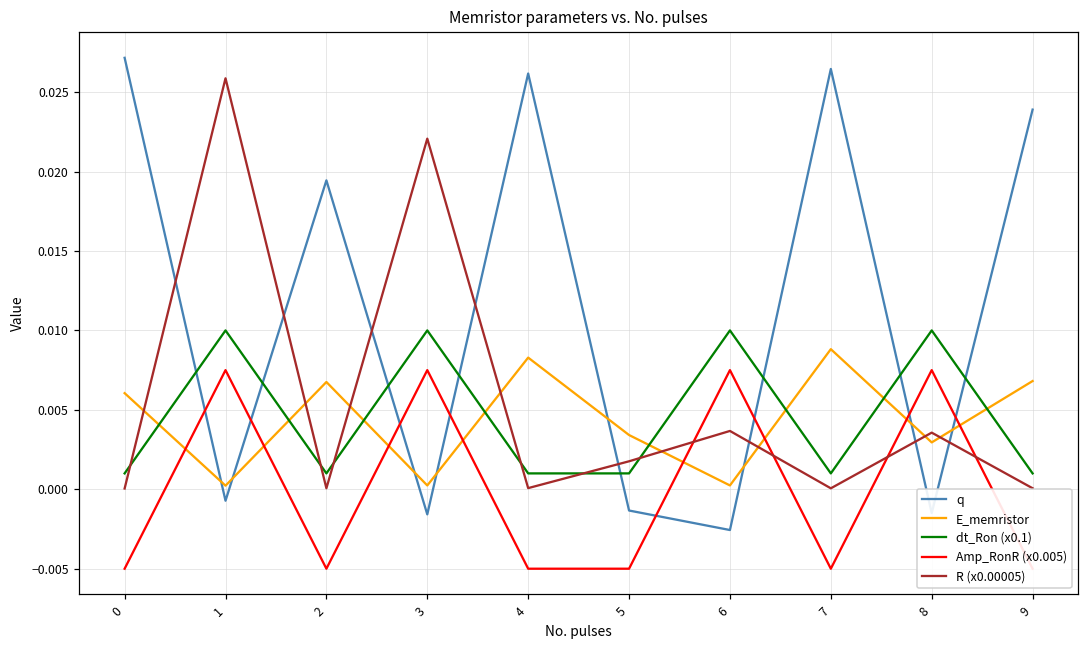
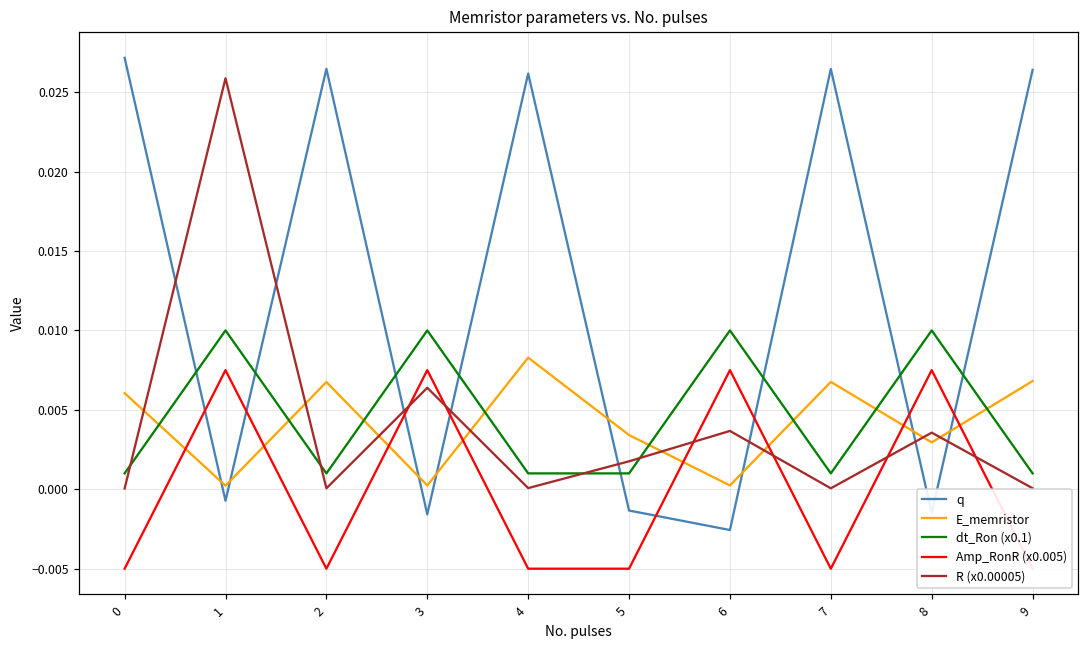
q, 2: 0.0194 -> 0.0265
R (x0.00005), 3: 0.0221 -> 0.0064
E_memristor, 7: 0.0088 -> 0.0068
q, 9: 0.0239 -> 0.0264
